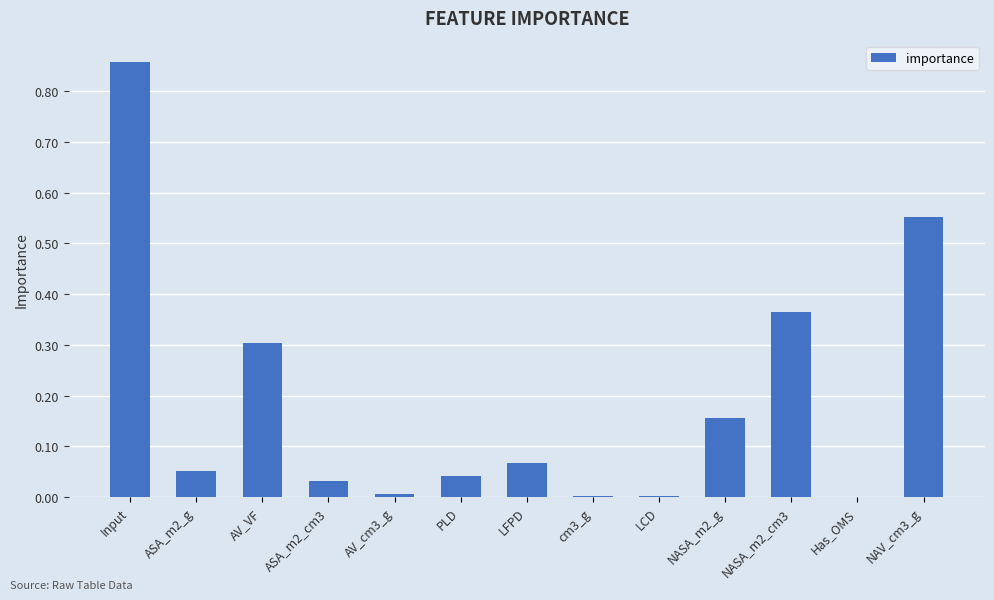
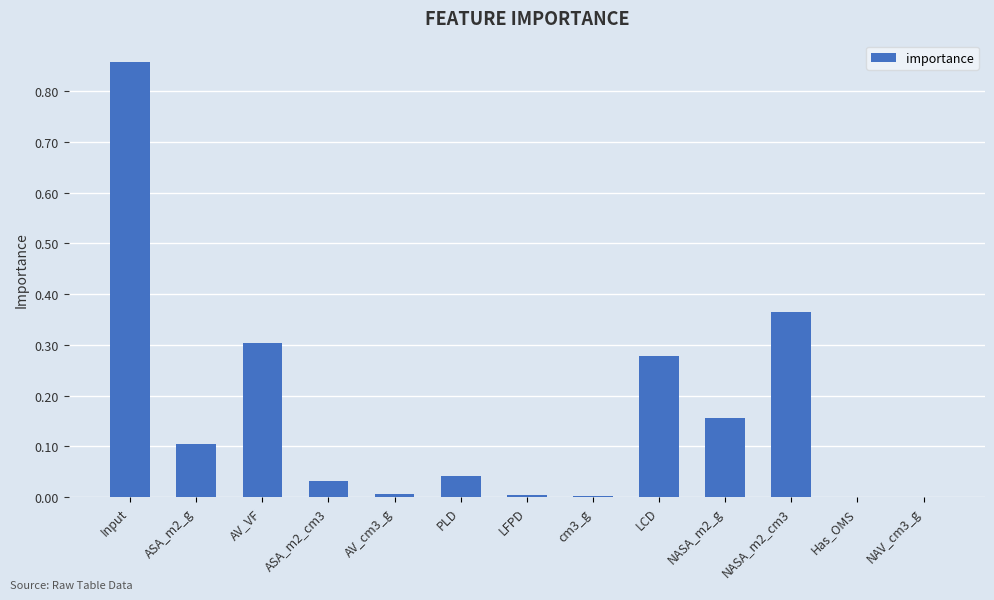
ASA_m2_g: 0.05 -> 0.11
LFPD: 0.07 -> 0.00
LCD: 0.00 -> 0.28
NAV_cm3_g: 0.55 -> 0.00
